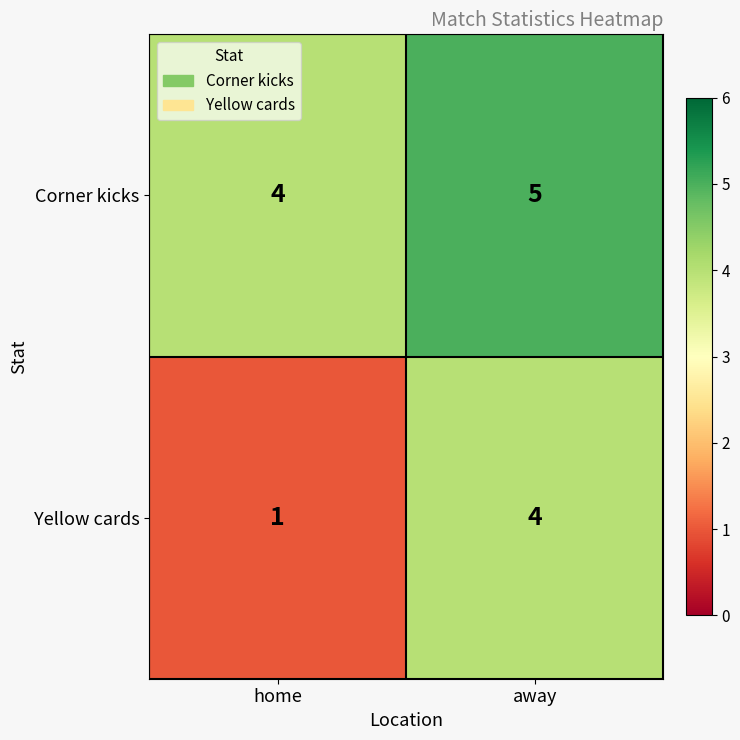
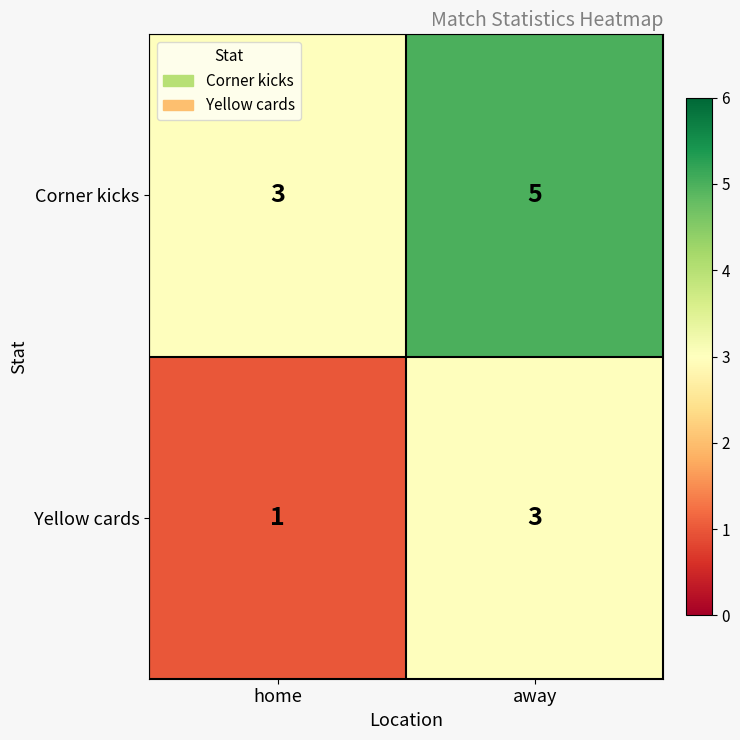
Corner kicks, home: 4 -> 3
Yellow cards, away: 4 -> 3
